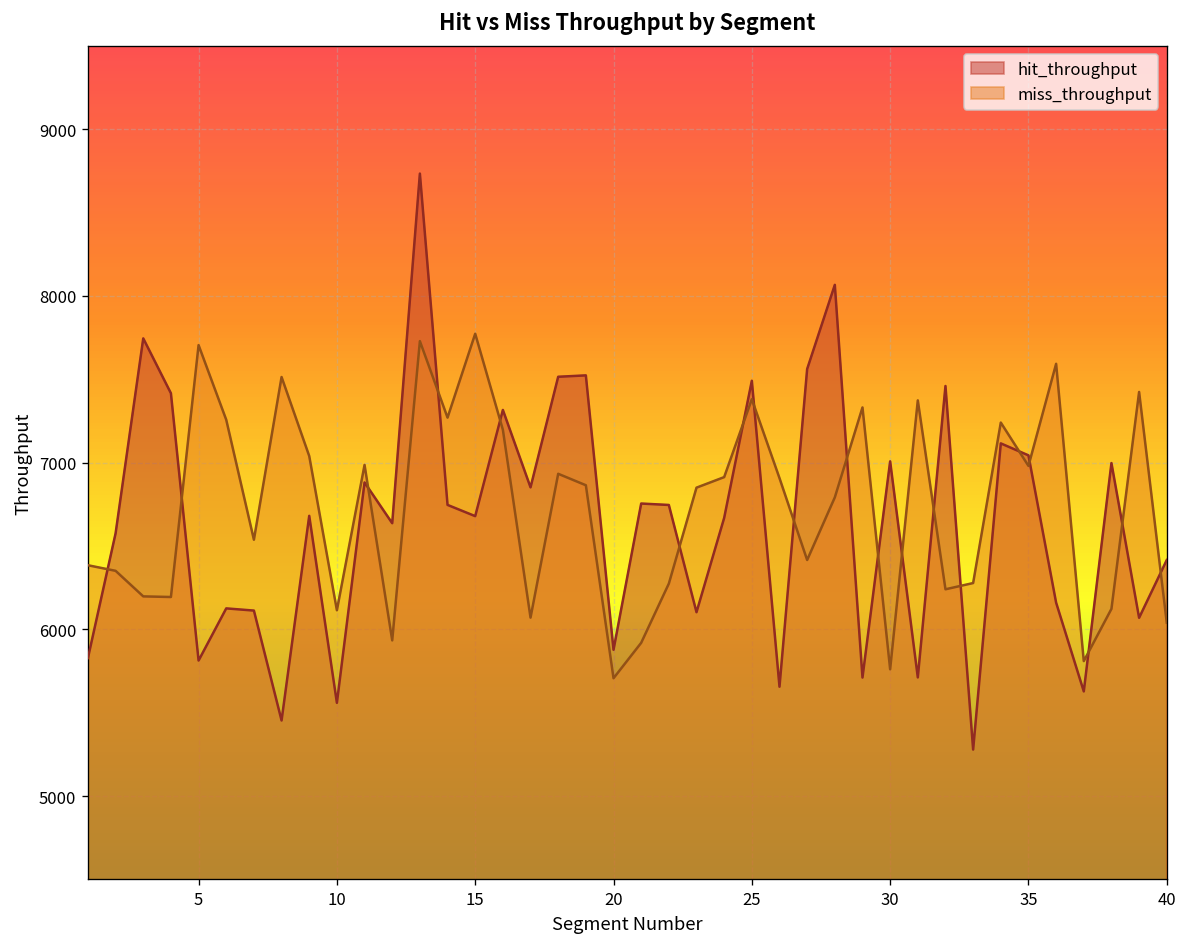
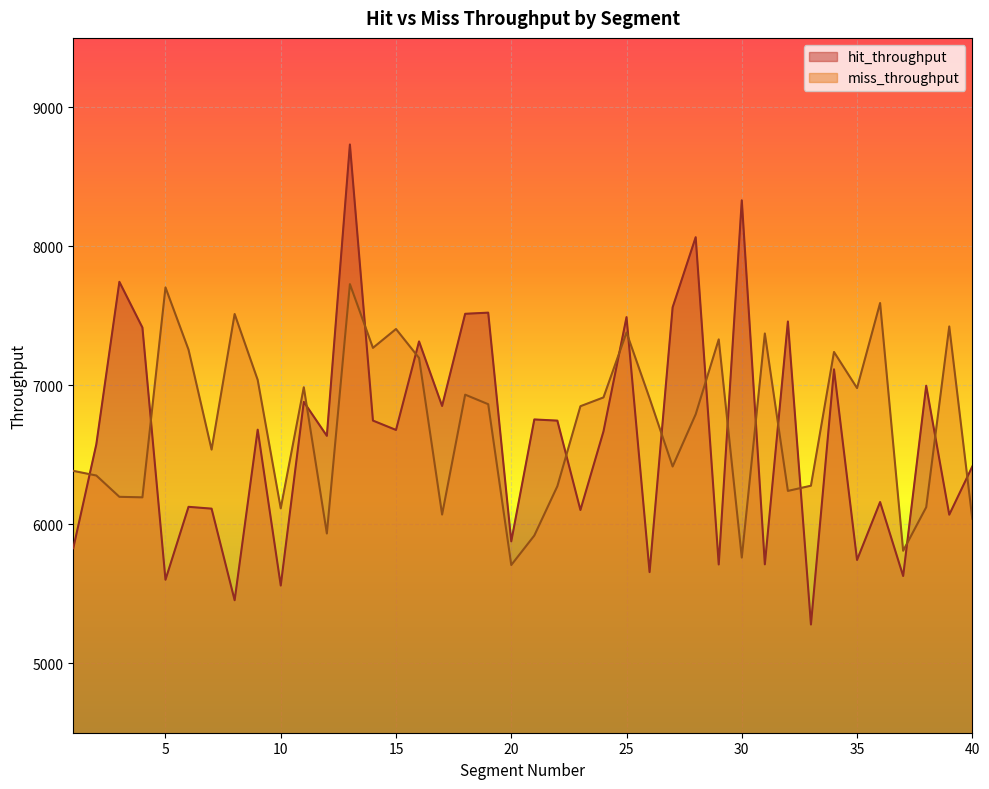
hit_throughput, 5: 5810 -> 5600
miss_throughput, 15: 7770 -> 7410
hit_throughput, 30: 7010 -> 8330
hit_throughput, 35: 7040 -> 5740
